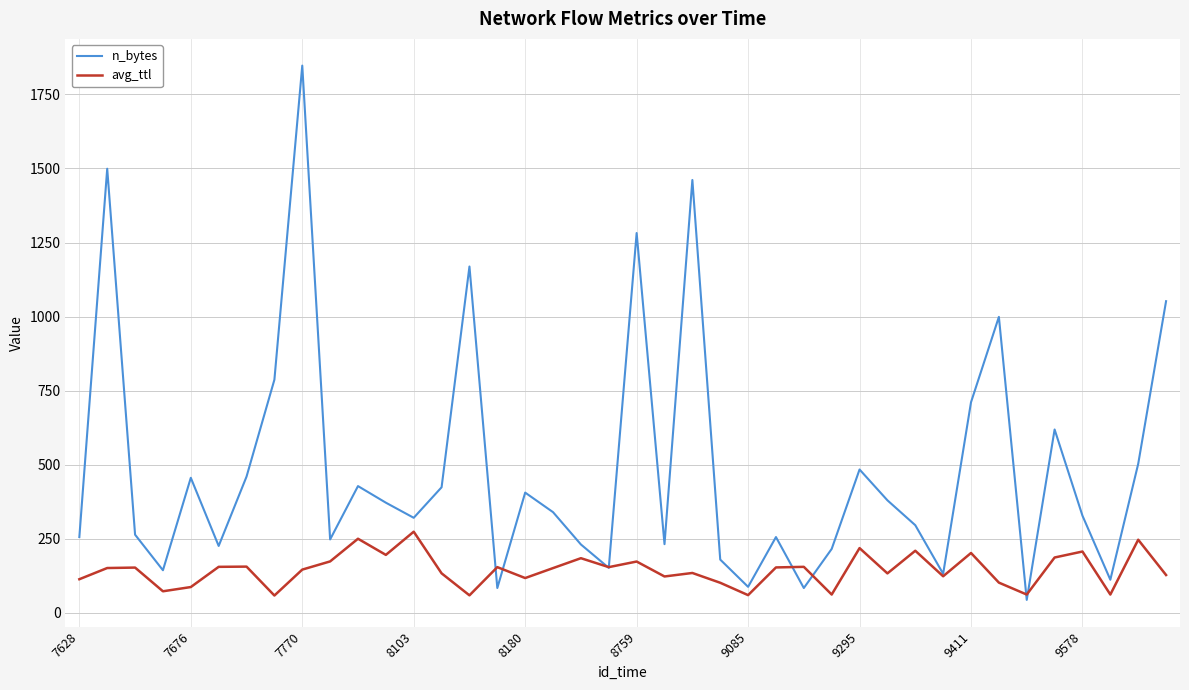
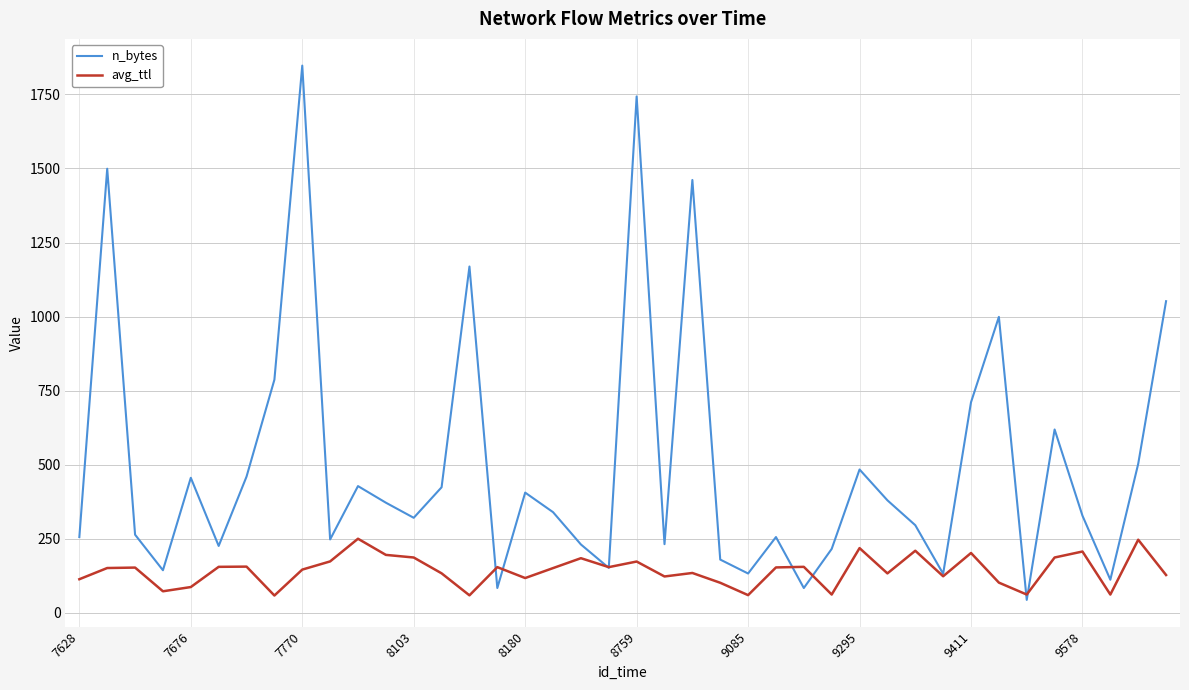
avg_ttl, 8103: 270 -> 190
n_bytes, 8759: 1280 -> 1740
n_bytes, 9085: 90 -> 130
